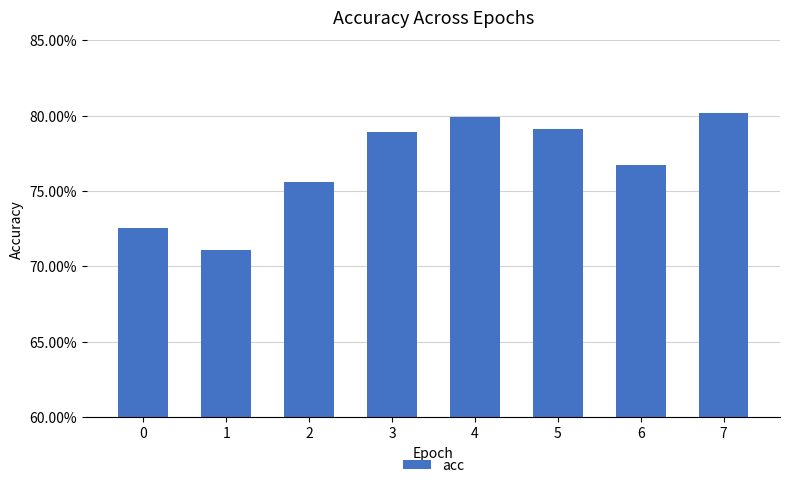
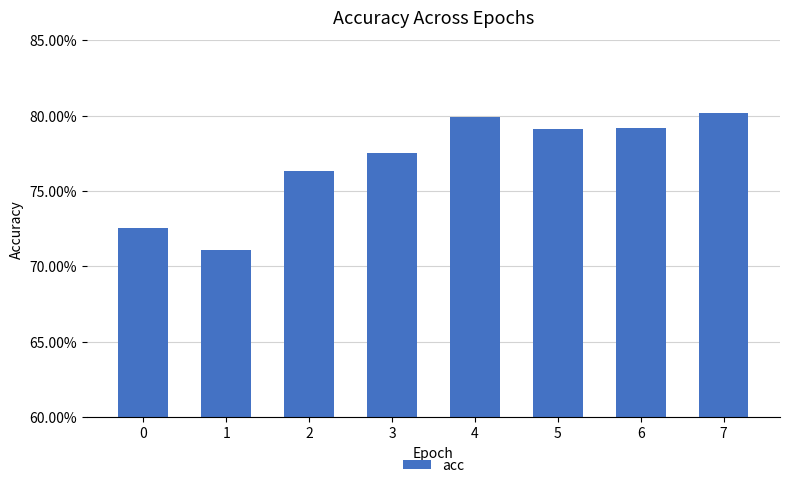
2: 75.6% -> 76.3%
3: 78.9% -> 77.5%
6: 76.7% -> 79.2%
